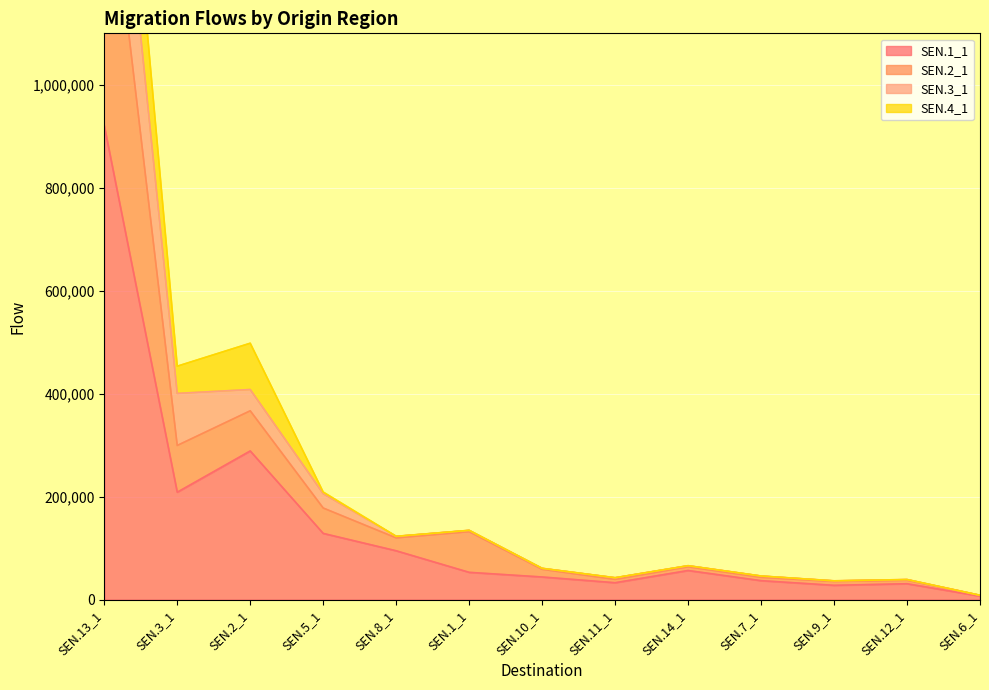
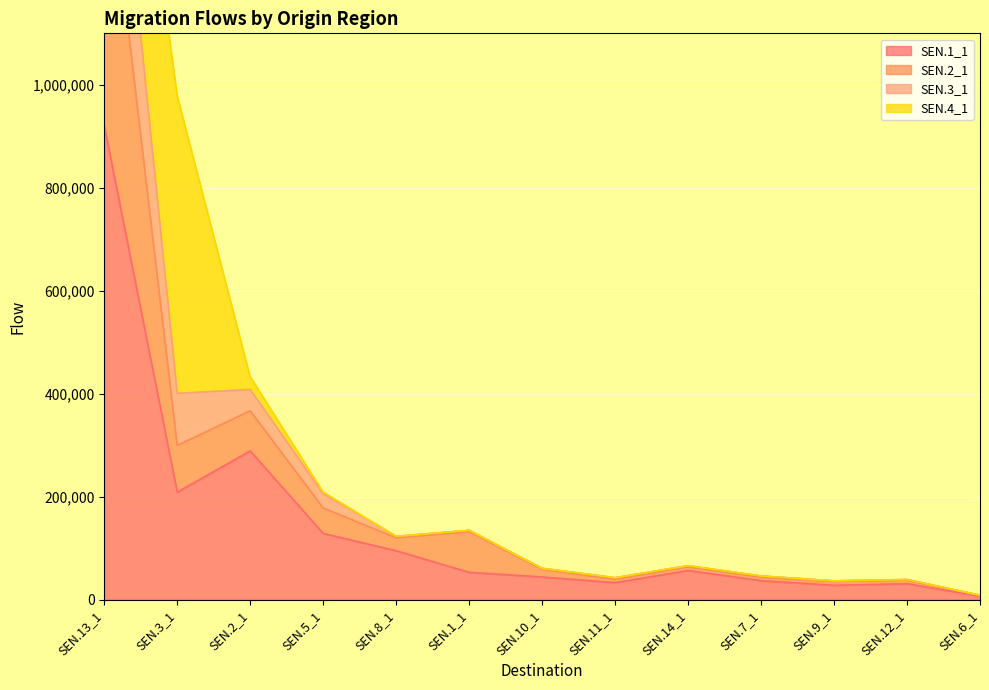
SEN.4_1, SEN.3_1: 50,000 -> 580,000
SEN.4_1, SEN.2_1: 90,000 -> 30,000
